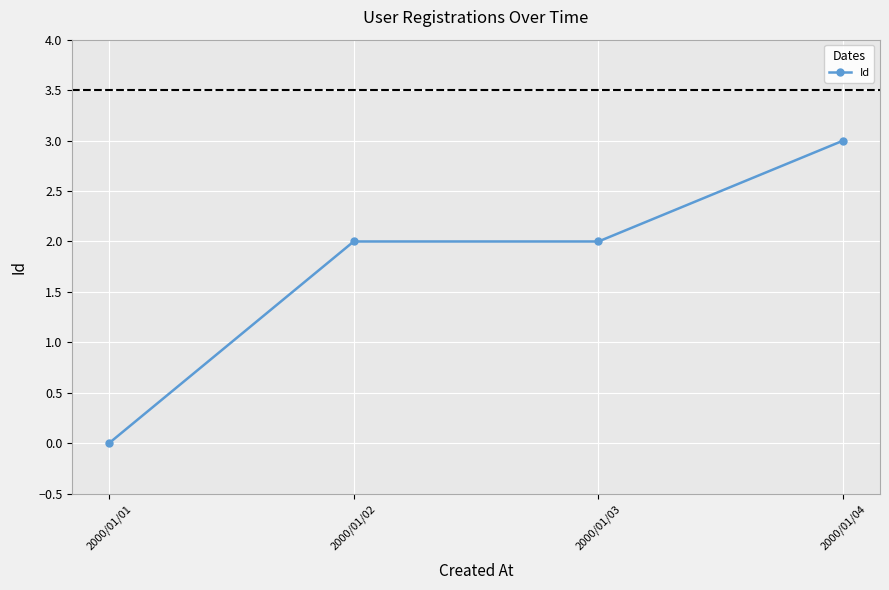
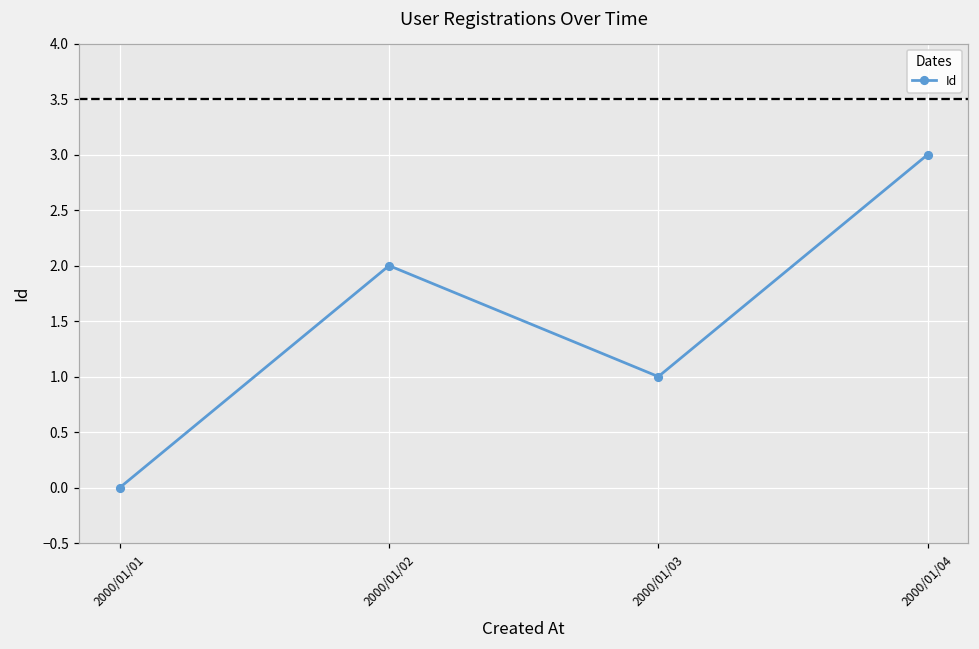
2000/01/03: 2 -> 1
